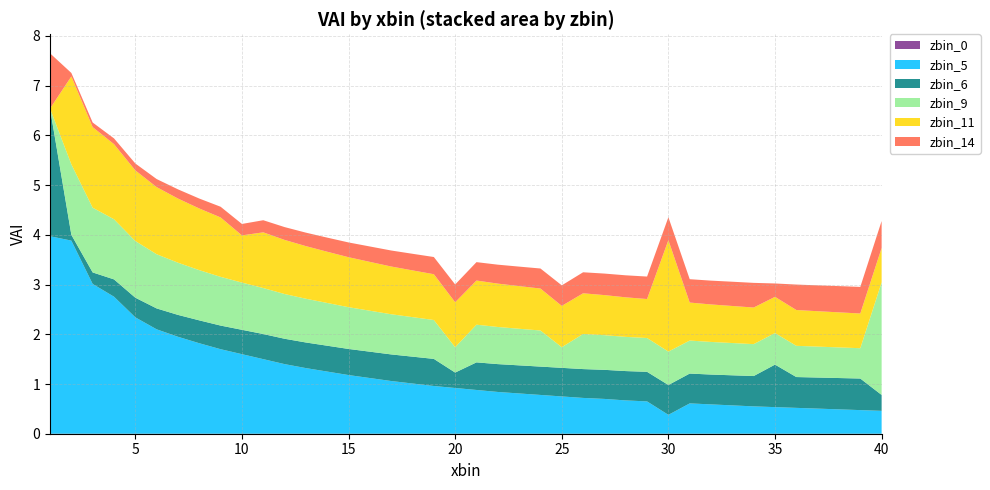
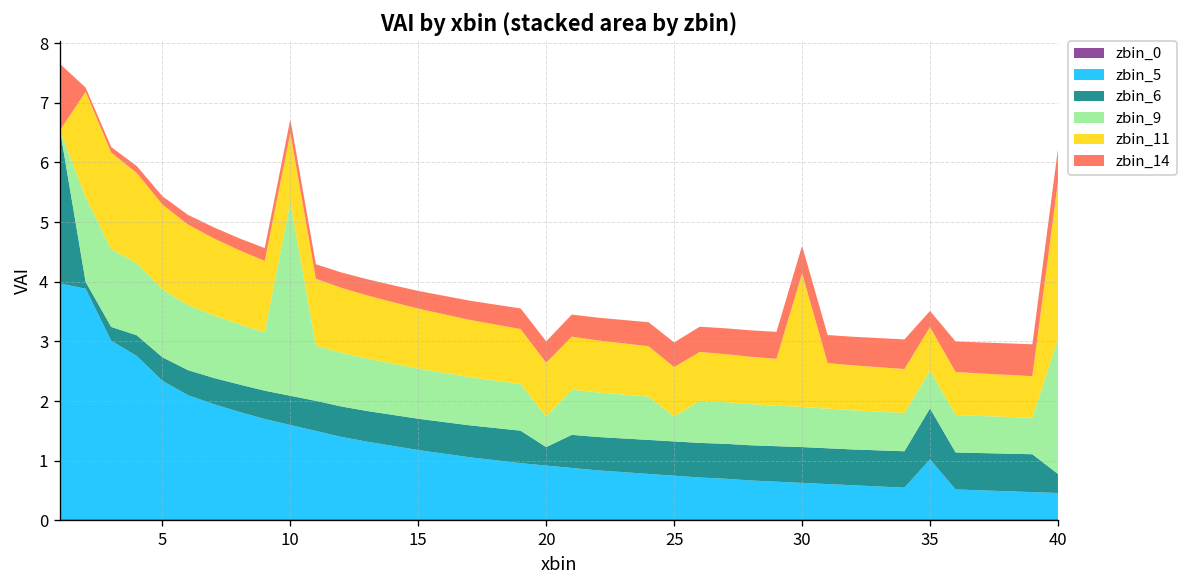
zbin_9, 10: 1.0 -> 3.3
zbin_11, 10: 0.9 -> 1.2
zbin_5, 30: 0.4 -> 0.6
zbin_5, 35: 0.5 -> 1.0
zbin_11, 40: 0.7 -> 2.6
